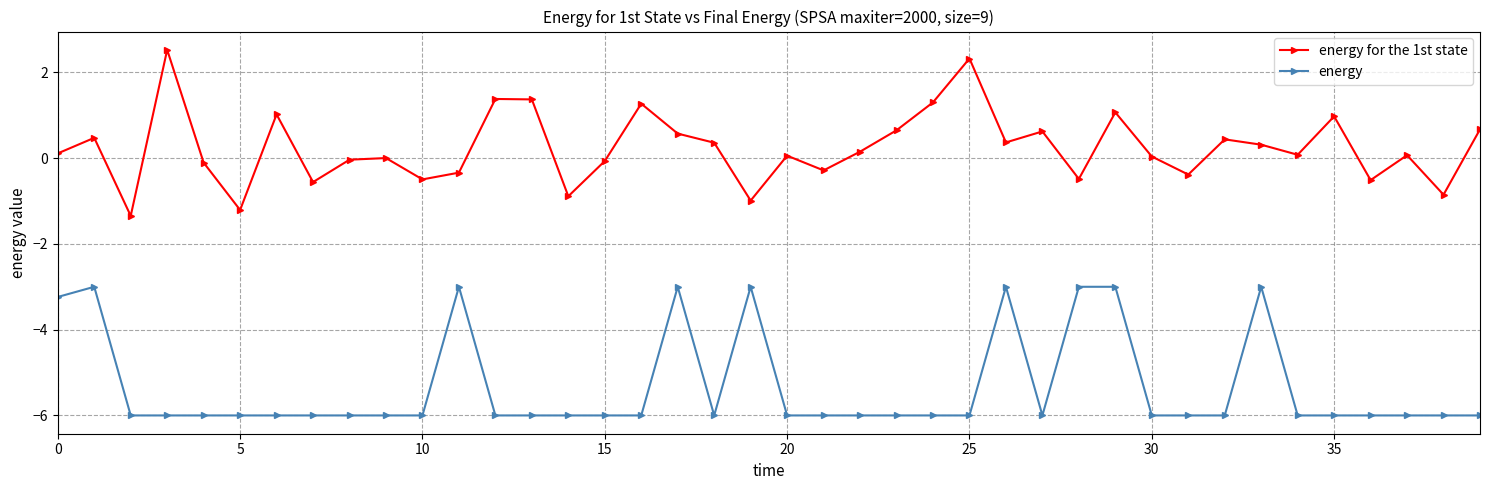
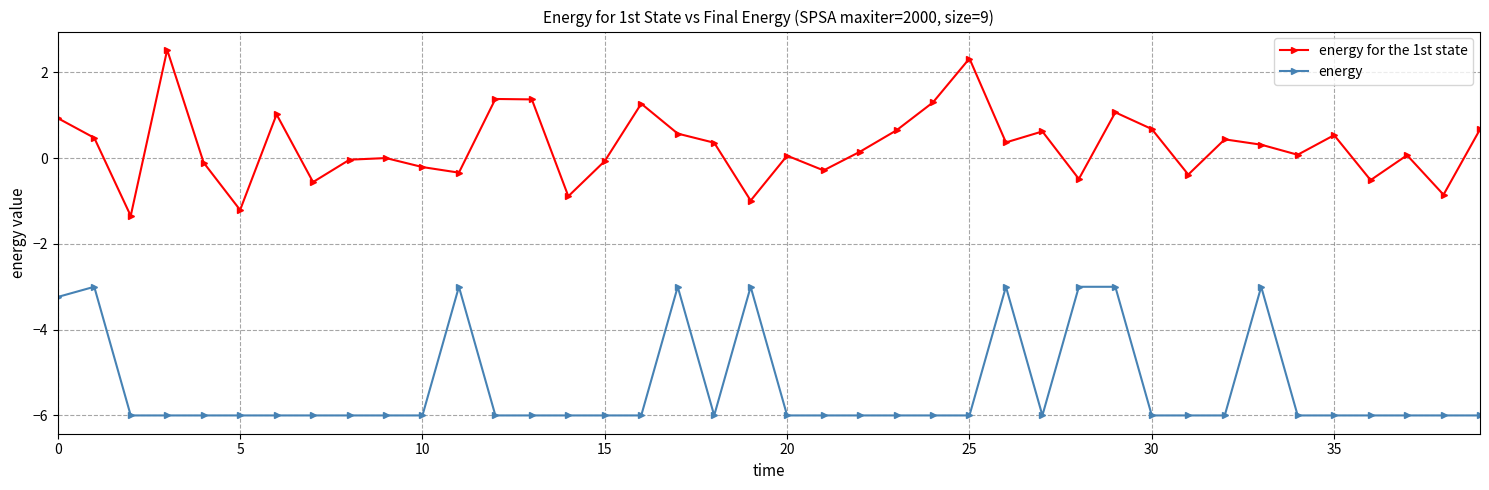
energy for the 1st state, 0: 0.1 -> 0.9
energy for the 1st state, 10: -0.5 -> -0.2
energy for the 1st state, 30: 0.0 -> 0.7
energy for the 1st state, 35: 1.0 -> 0.5
